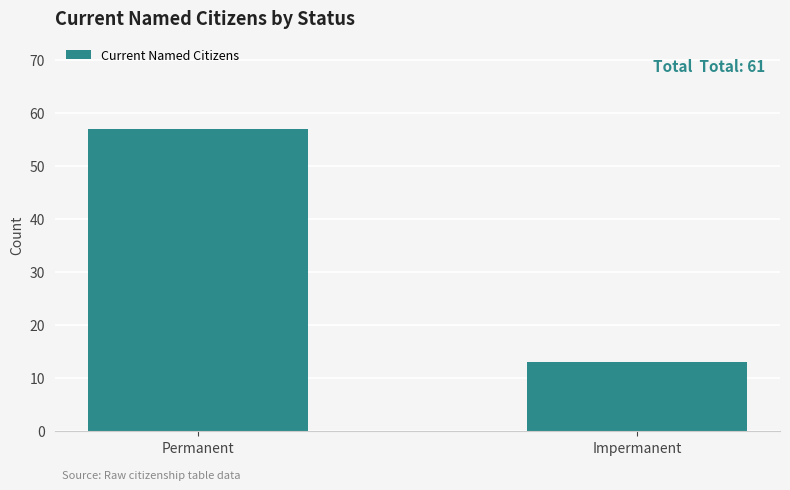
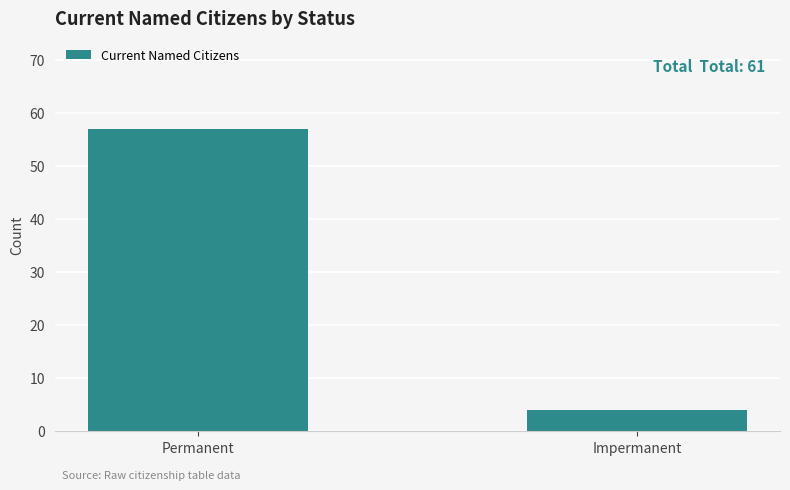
Impermanent: 13 -> 4
